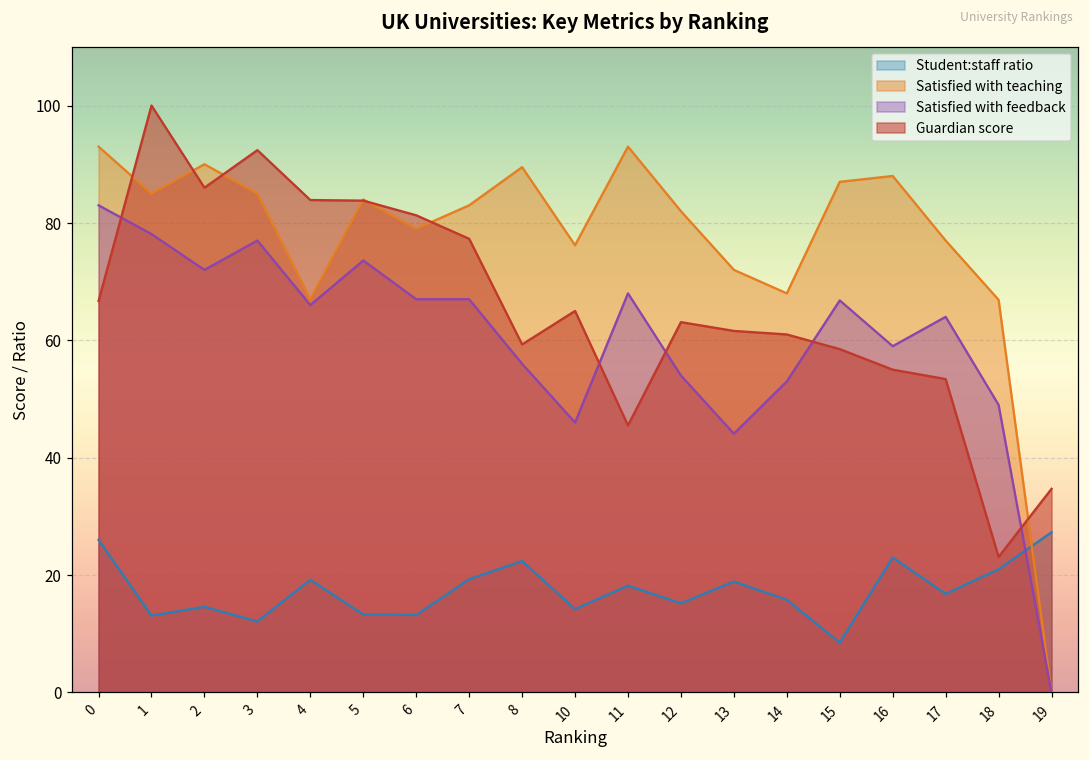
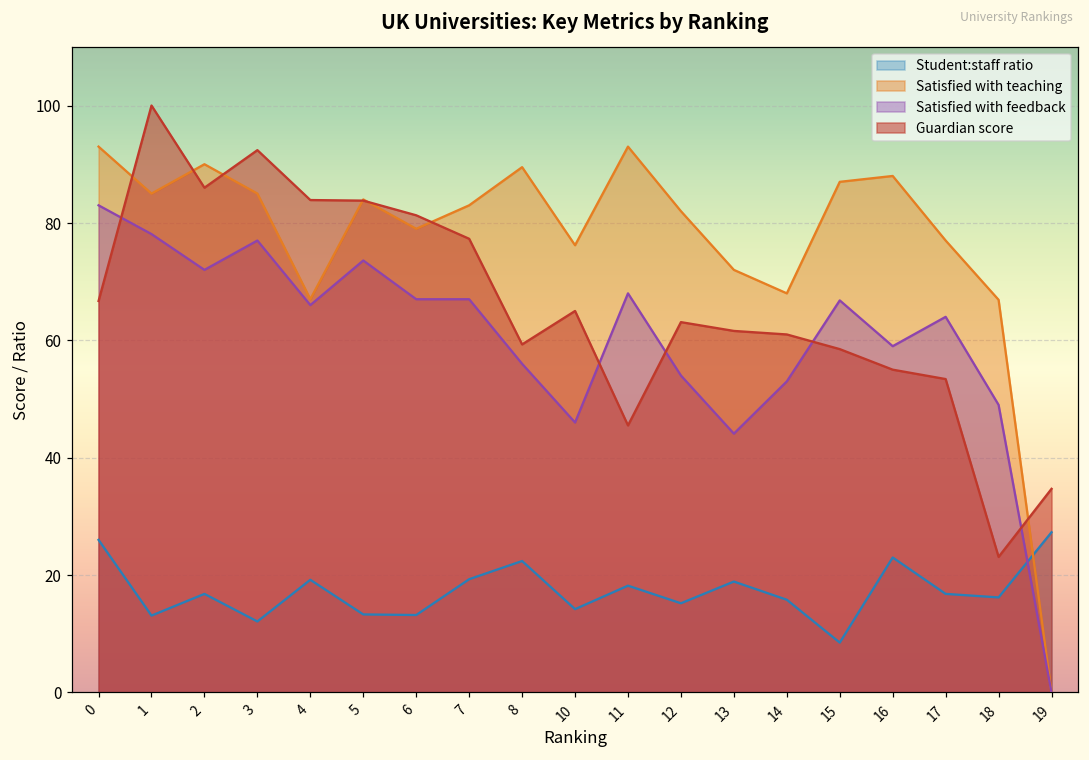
Student:staff ratio, 2: 15 -> 17
Student:staff ratio, 18: 21 -> 16
